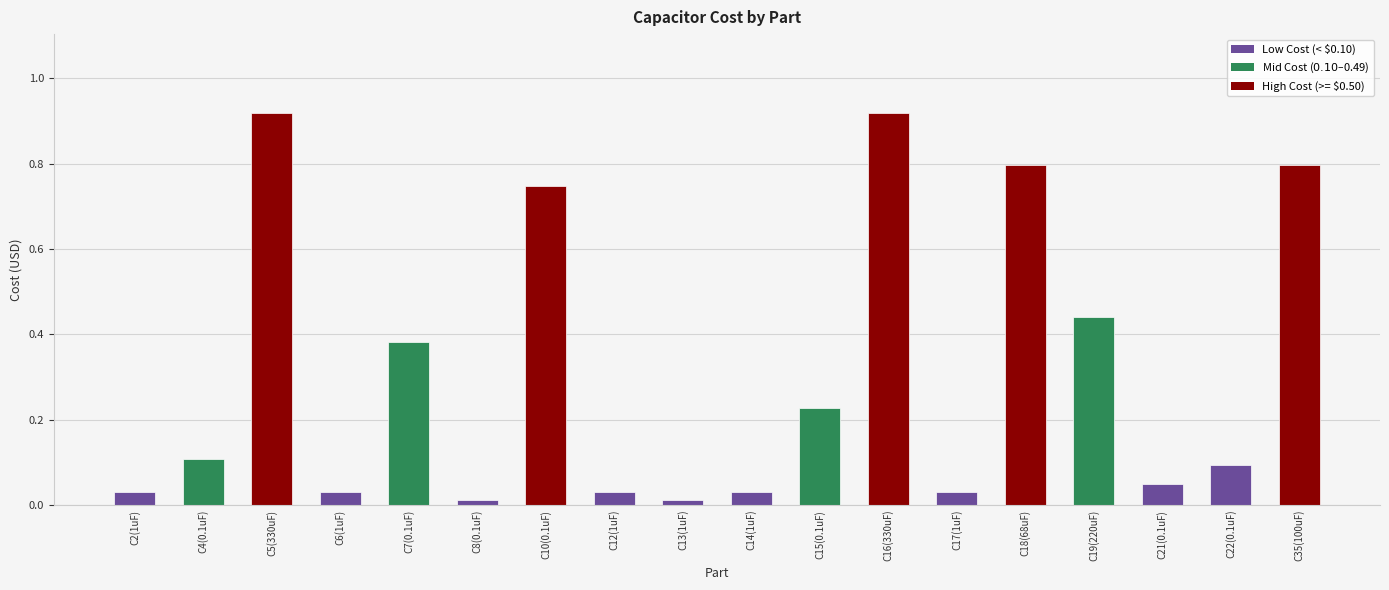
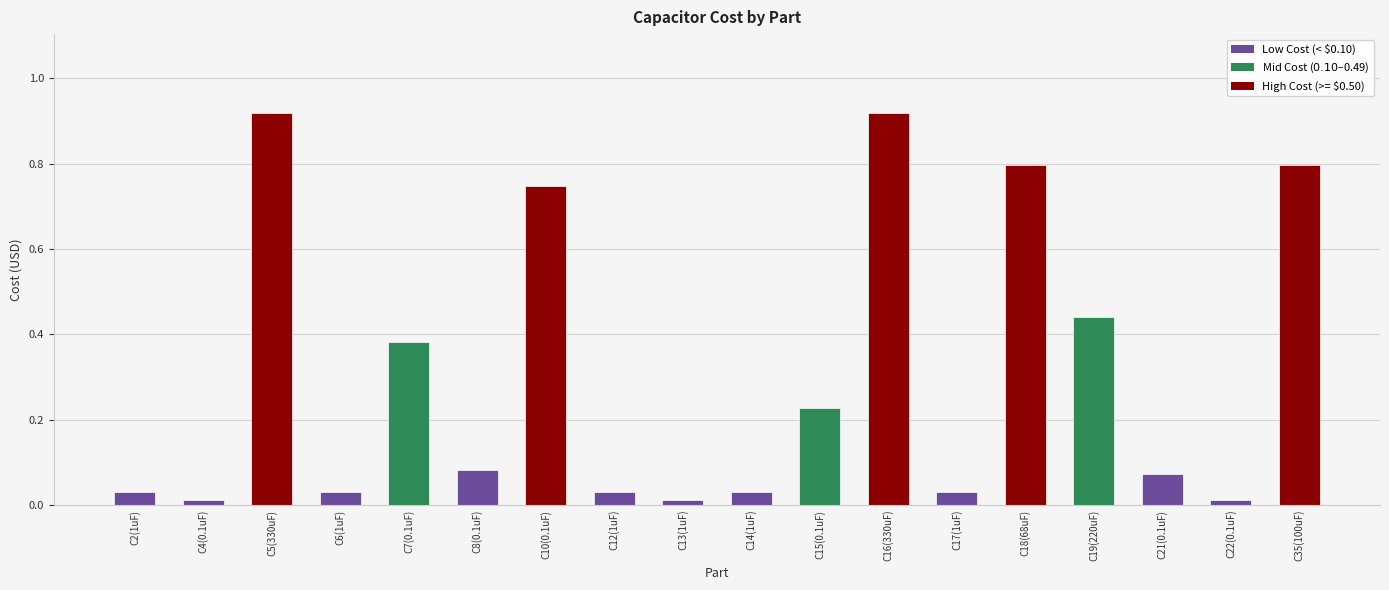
C4(0.1uF): 0.11 -> 0.01
C8(0.1uF): 0.01 -> 0.08
C21(0.1uF): 0.05 -> 0.07
C22(0.1uF): 0.09 -> 0.01
